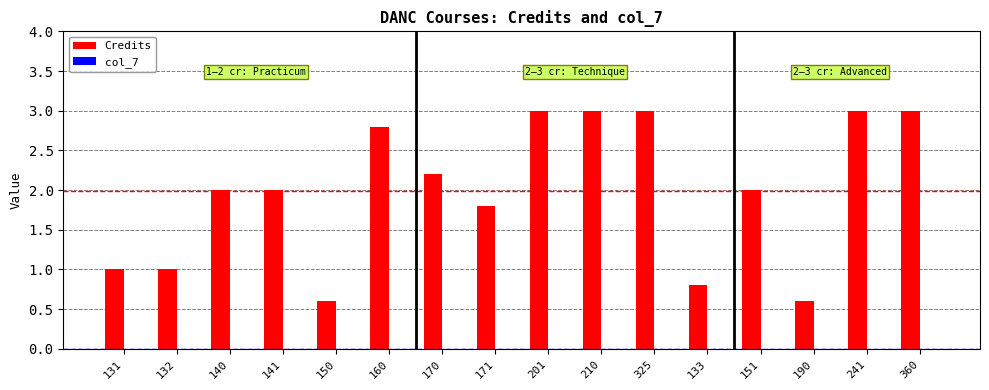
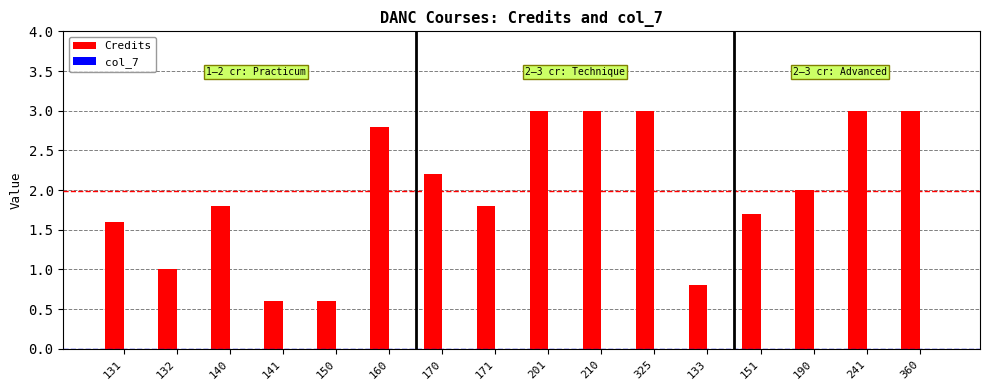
Credits, 131: 1.0 -> 1.6
Credits, 140: 2.0 -> 1.8
Credits, 141: 2.0 -> 0.6
Credits, 151: 2.0 -> 1.7
Credits, 190: 0.6 -> 2.0
